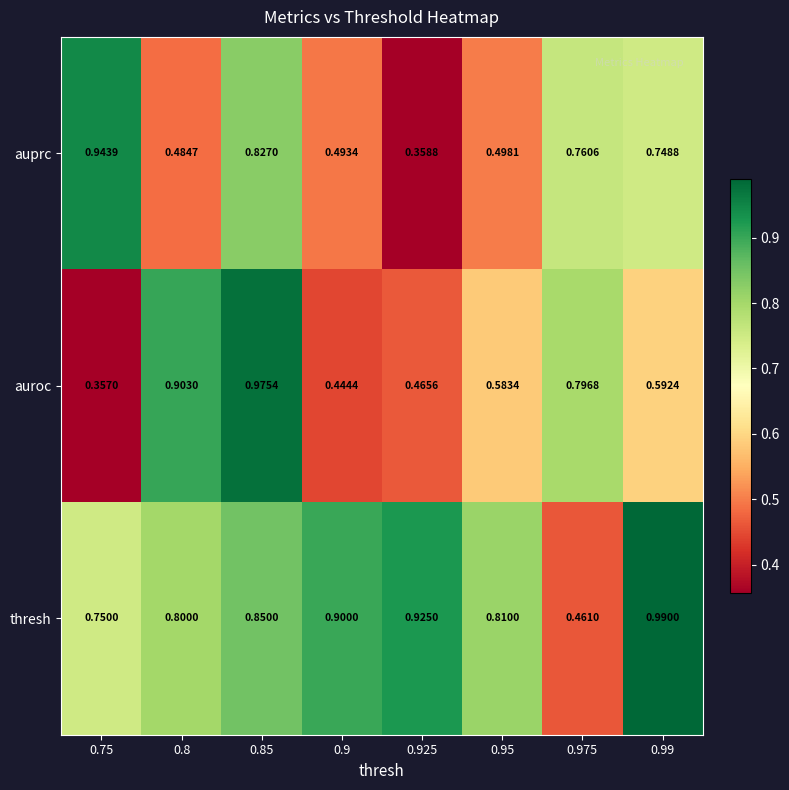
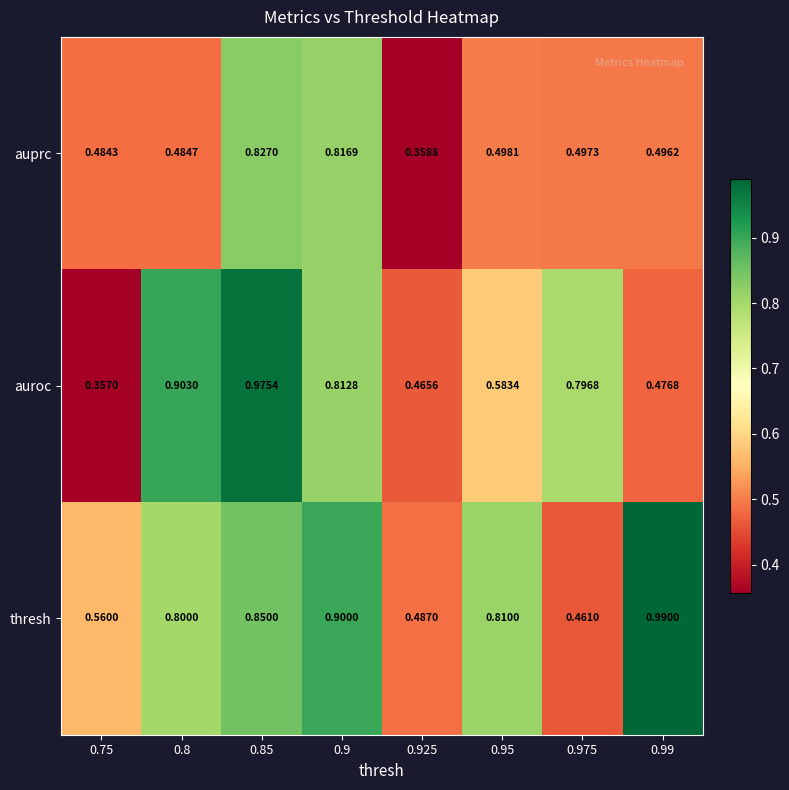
auprc, 0.75: 0.9439 -> 0.4843
auprc, 0.9: 0.4934 -> 0.8169
auprc, 0.975: 0.7606 -> 0.4973
auprc, 0.99: 0.7488 -> 0.4962
auroc, 0.9: 0.4444 -> 0.8128
auroc, 0.99: 0.5924 -> 0.4768
thresh, 0.75: 0.7500 -> 0.5600
thresh, 0.925: 0.9250 -> 0.4870
